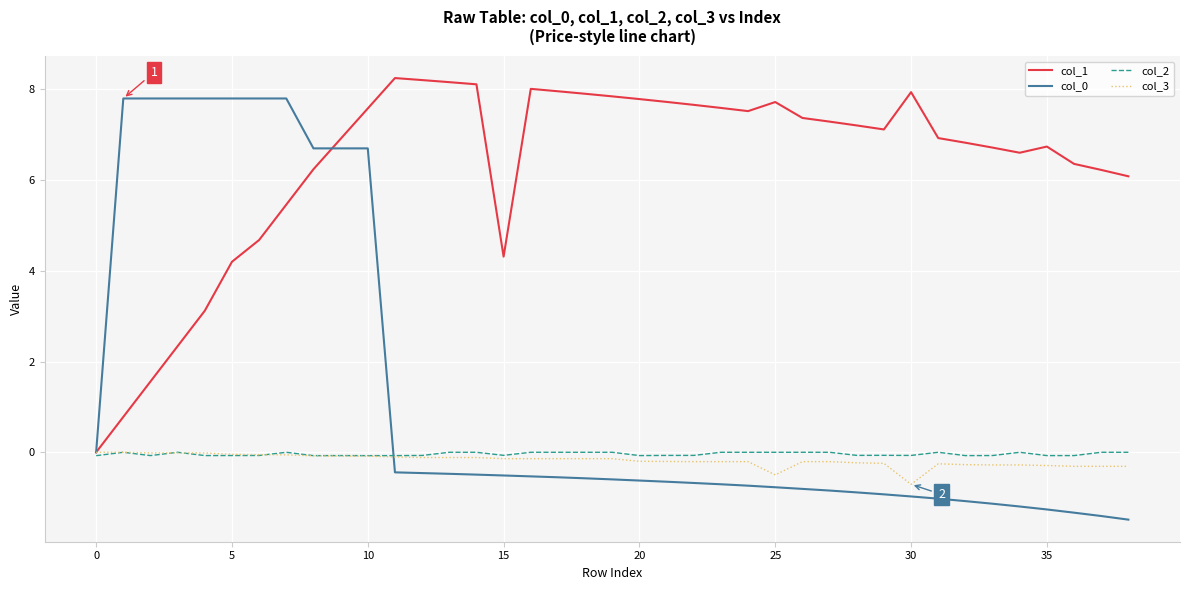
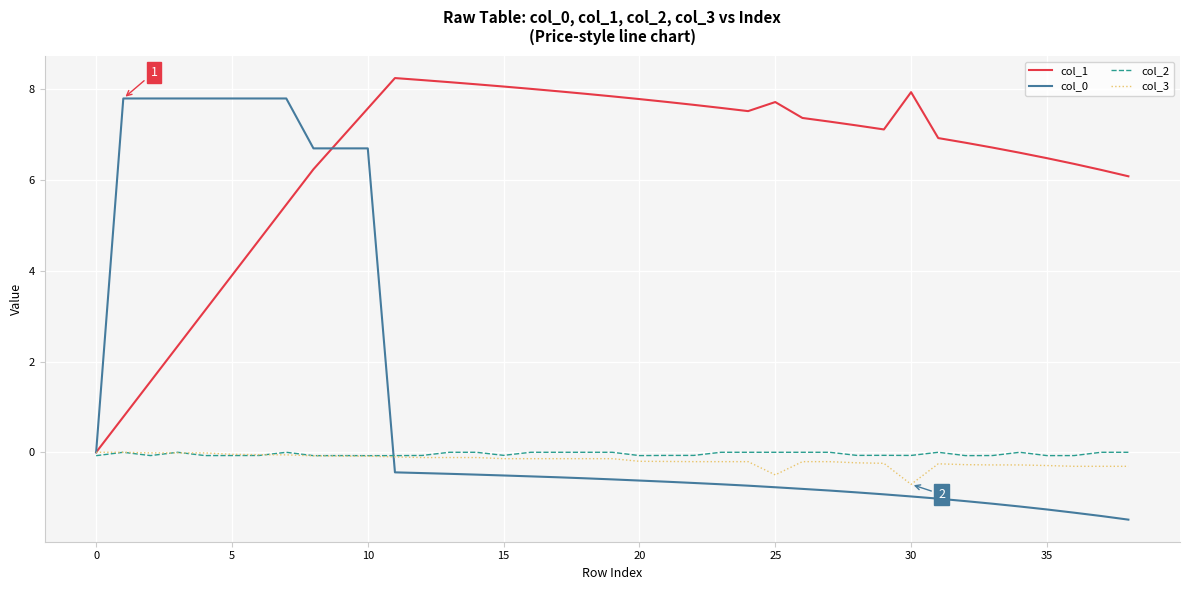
col_1, 5: 4.2 -> 3.9
col_1, 15: 4.3 -> 8.1
col_1, 35: 6.7 -> 6.5
